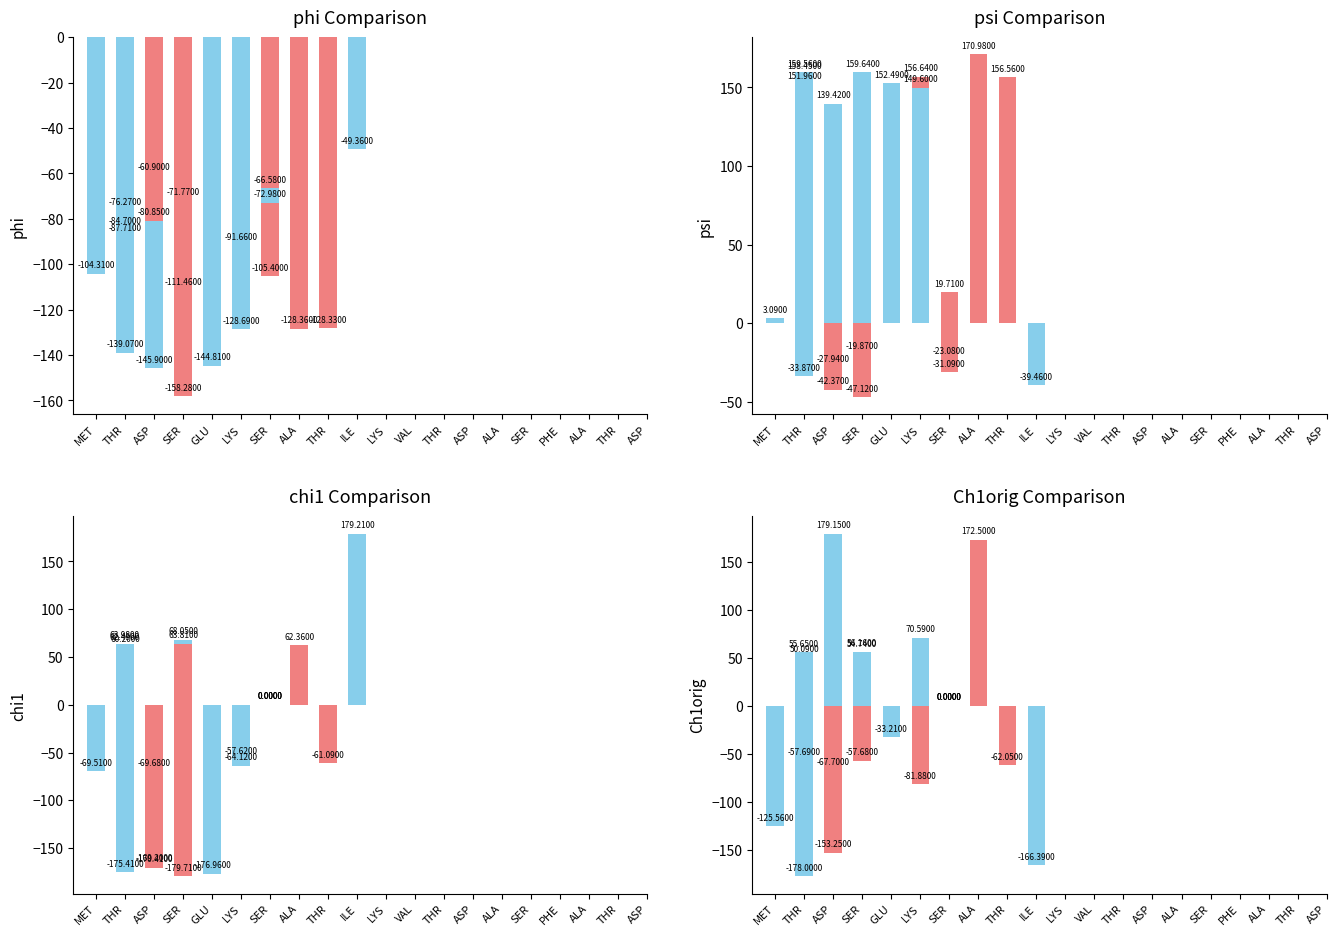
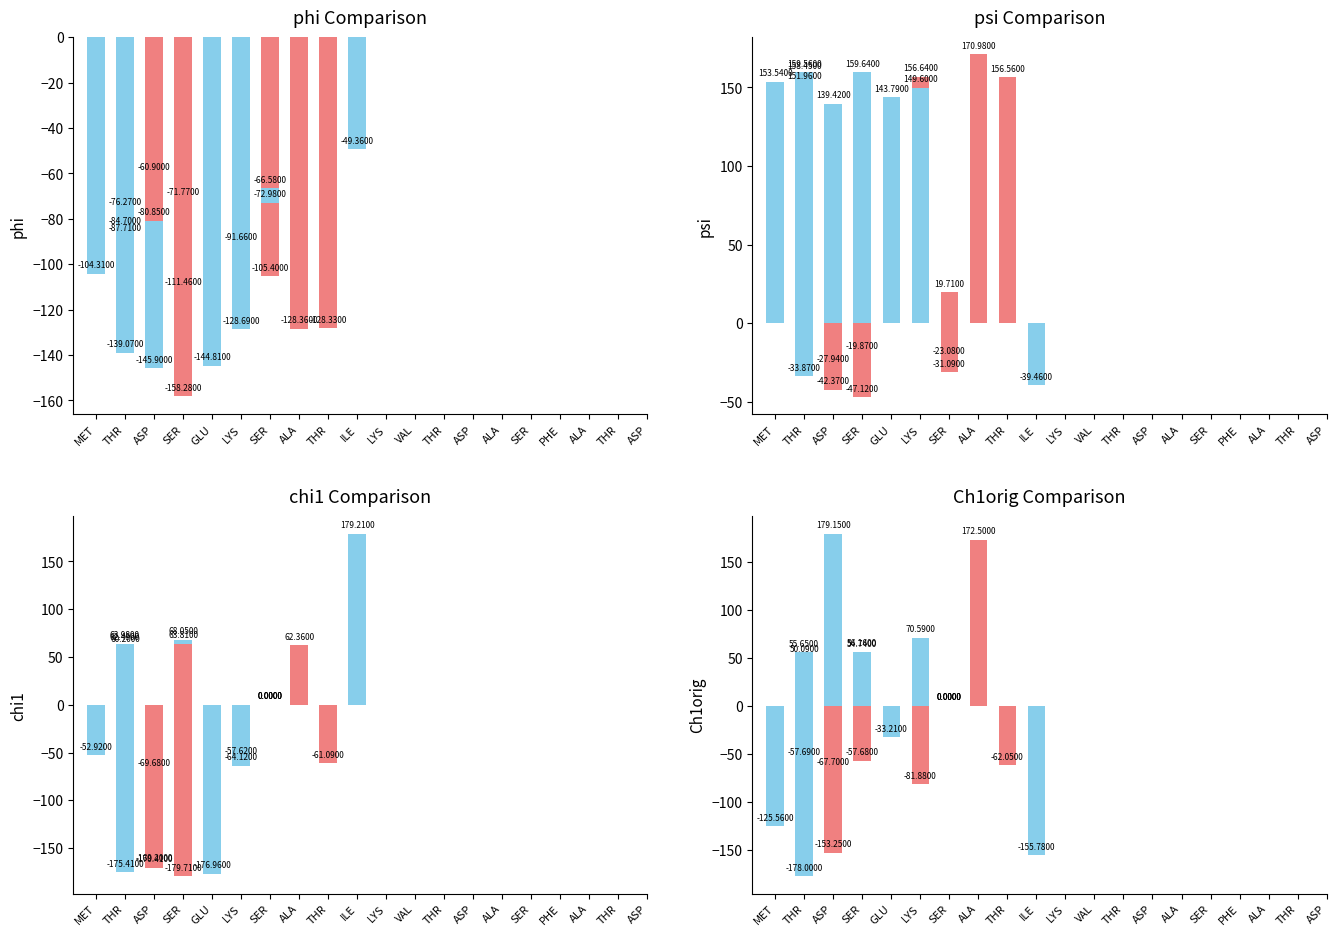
psi Comparison, MET: 3.0900 -> 153.5400
psi Comparison, GLU: 152.4900 -> 143.7900
chi1 Comparison, MET: -69.5100 -> -52.9200
Ch1orig Comparison, ILE: -166.3900 -> -155.7800
